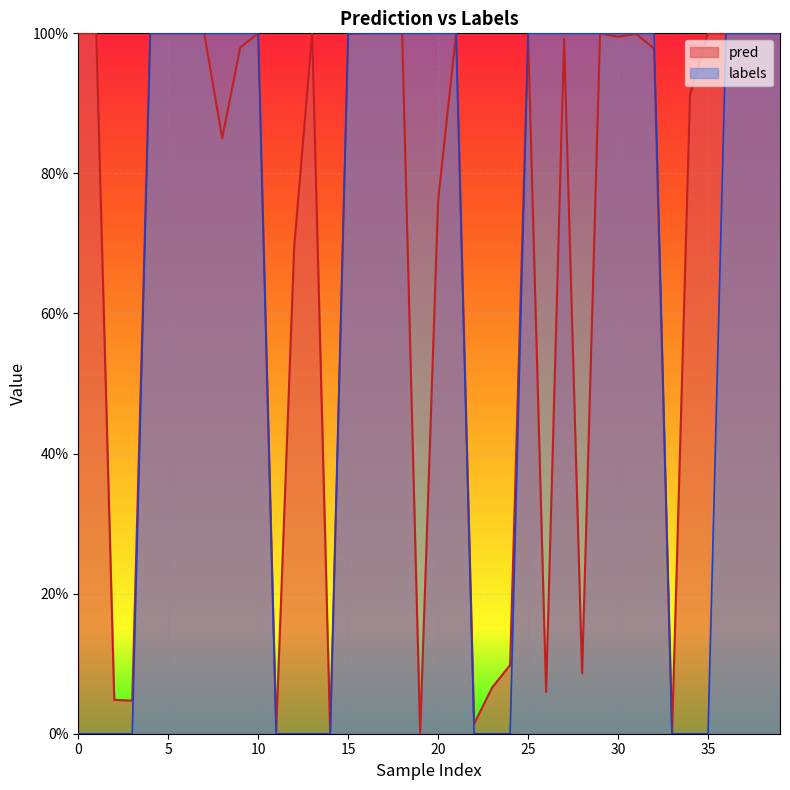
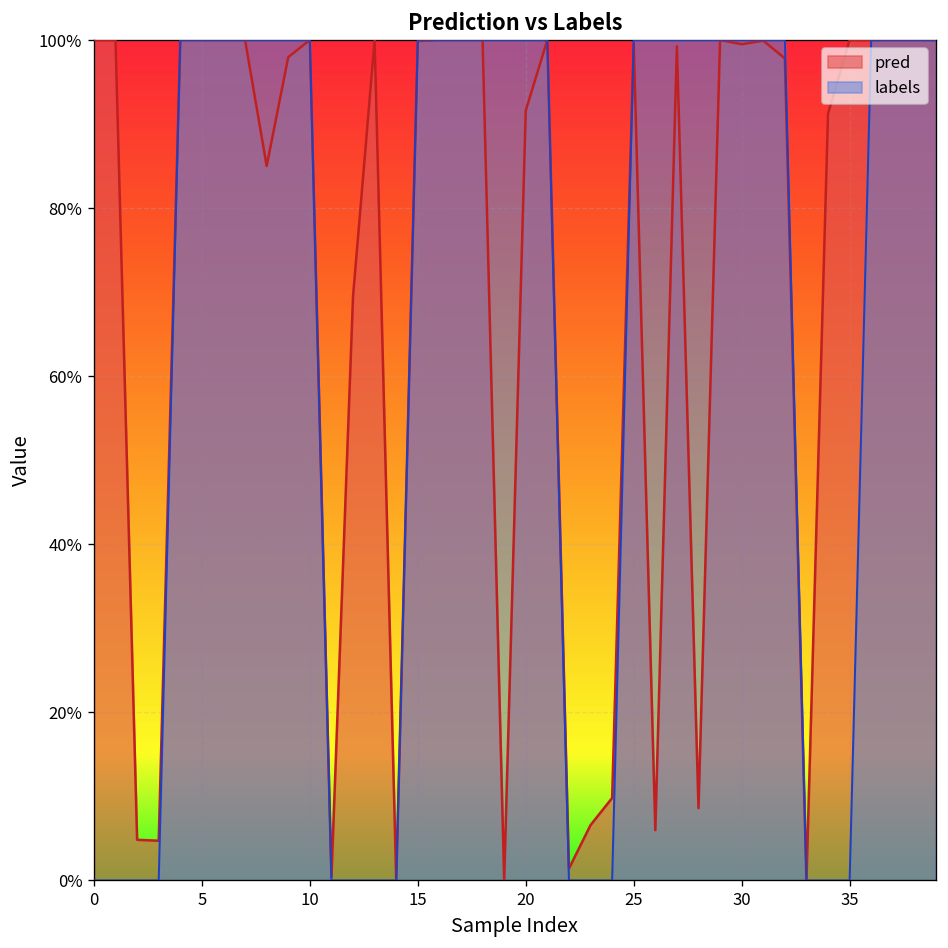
pred, 20: 76% -> 92%
